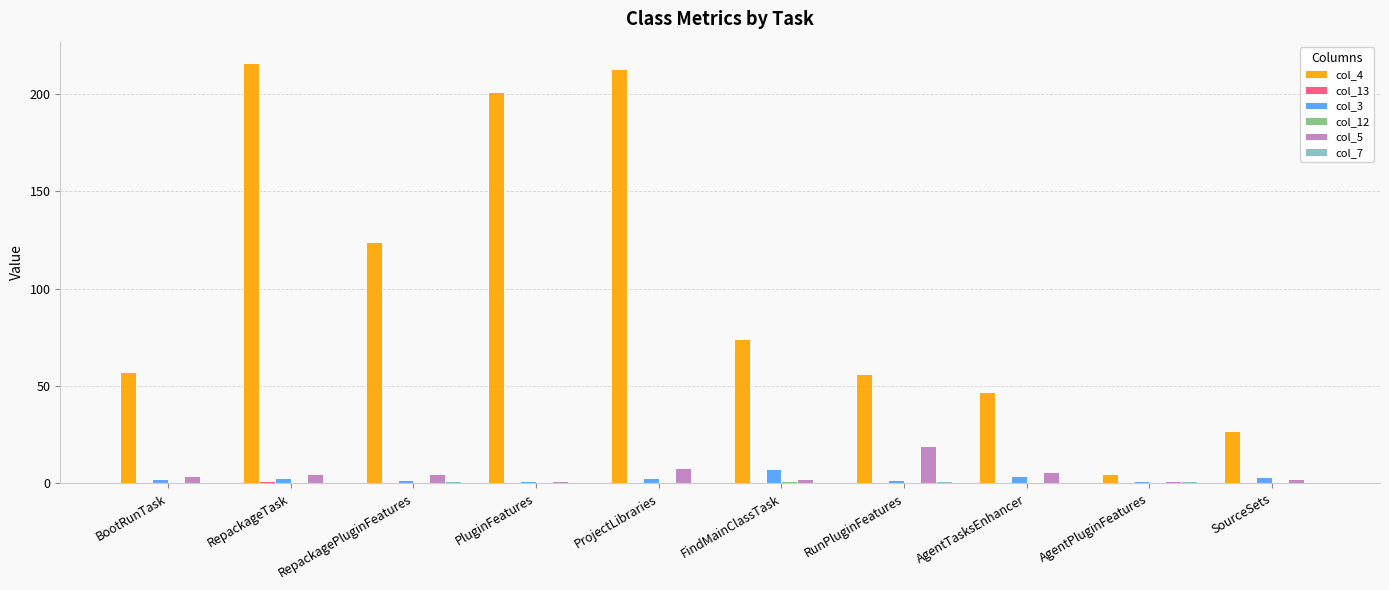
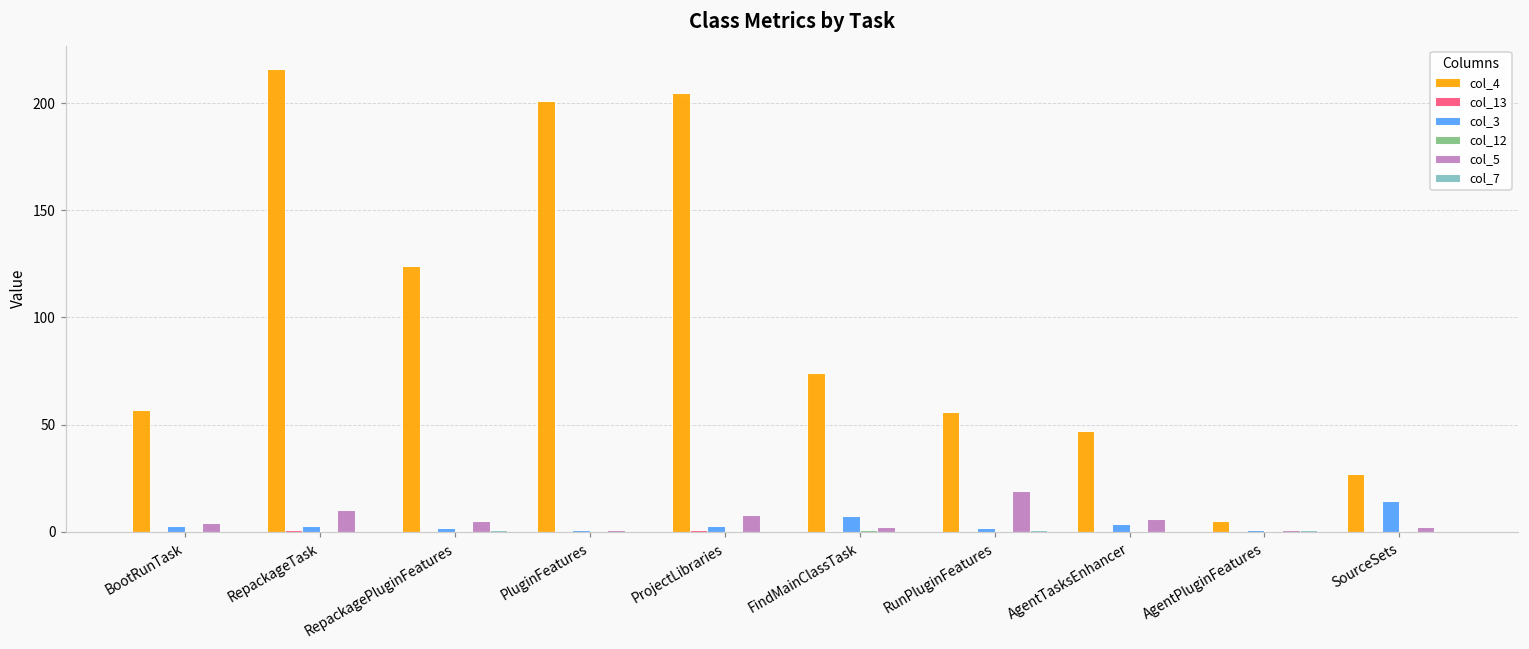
col_5, RepackageTask: 5 -> 10
col_4, ProjectLibraries: 213 -> 205
col_3, SourceSets: 4 -> 14
